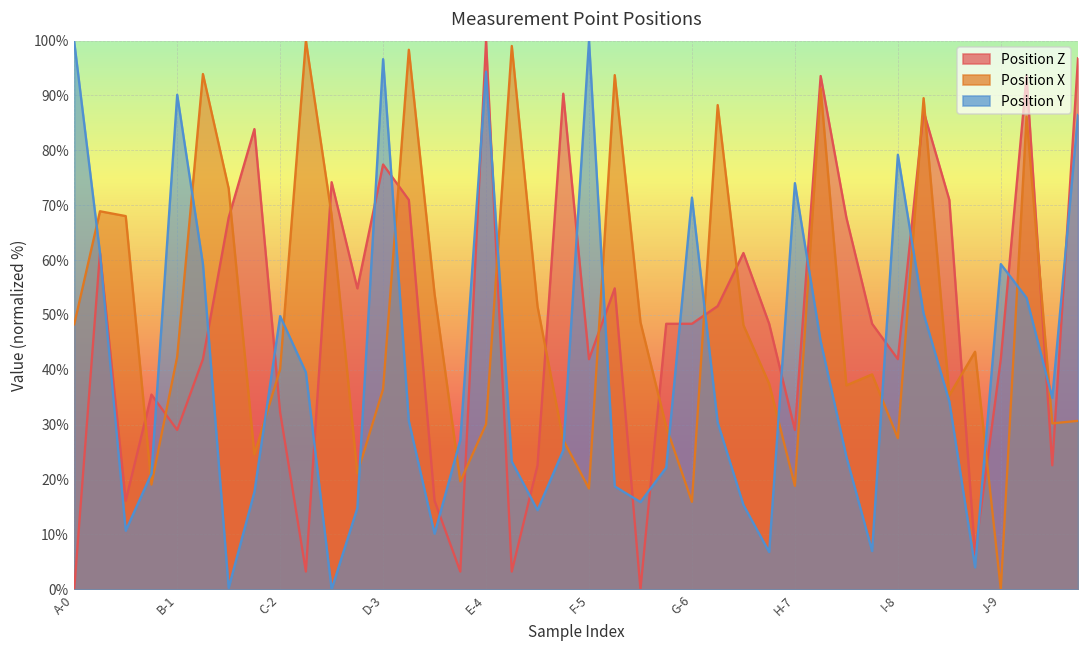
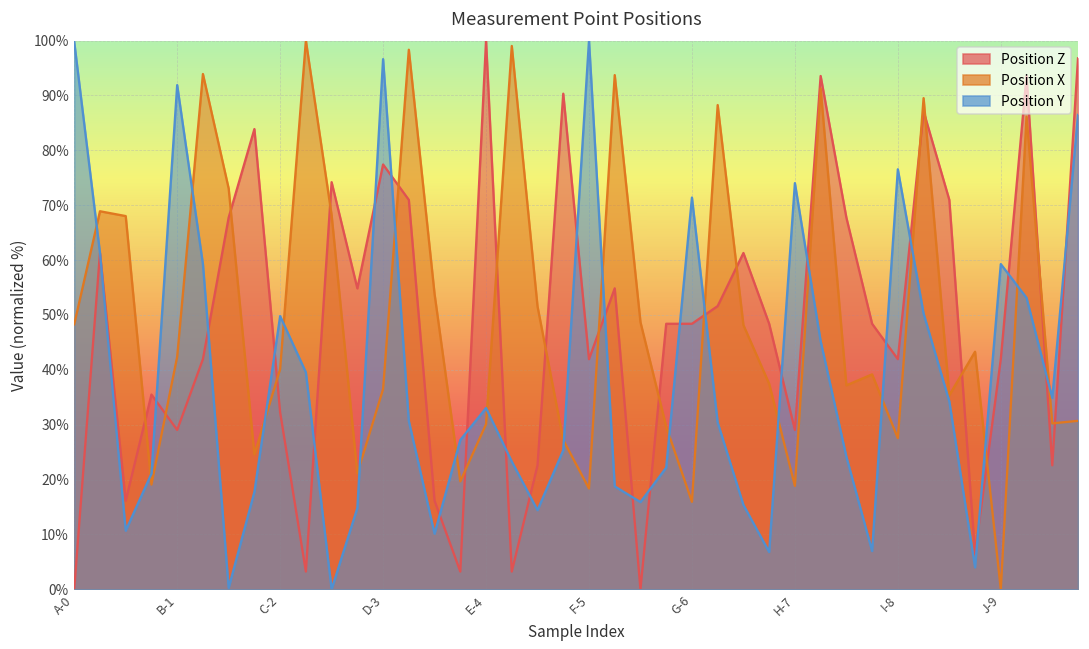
Position Y, B-1: 90% -> 92%
Position Y, E-4: 94% -> 33%
Position Y, I-8: 79% -> 77%
